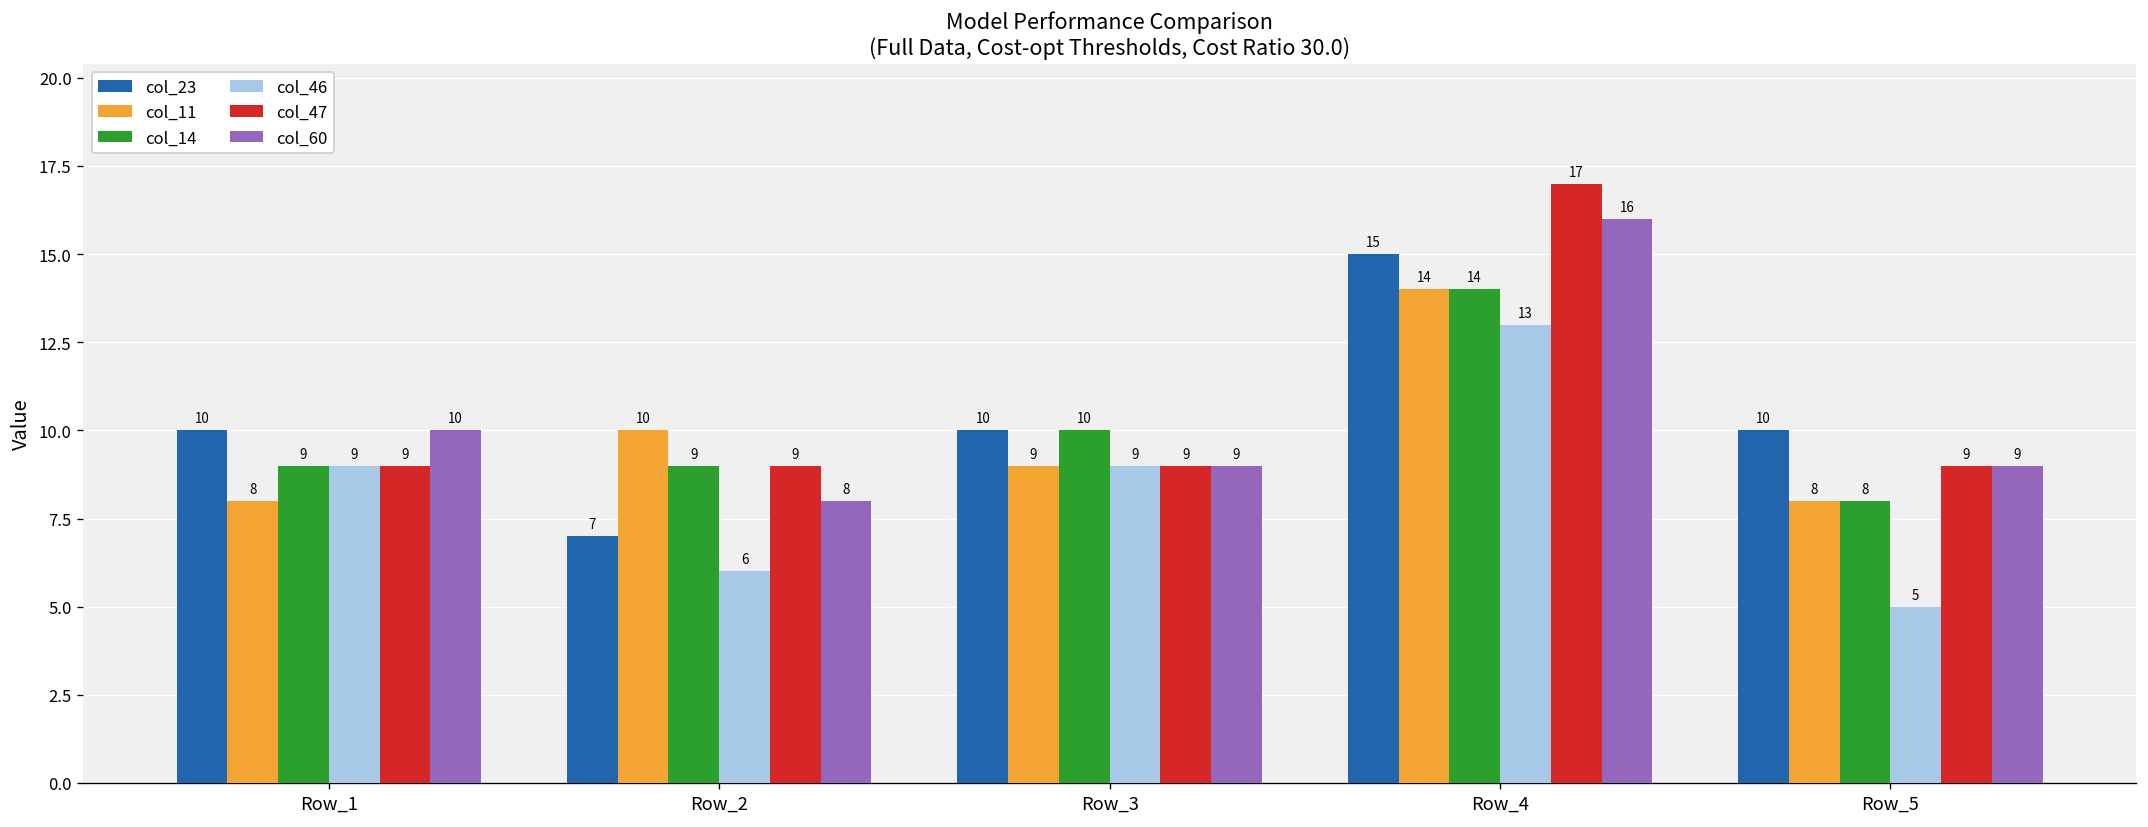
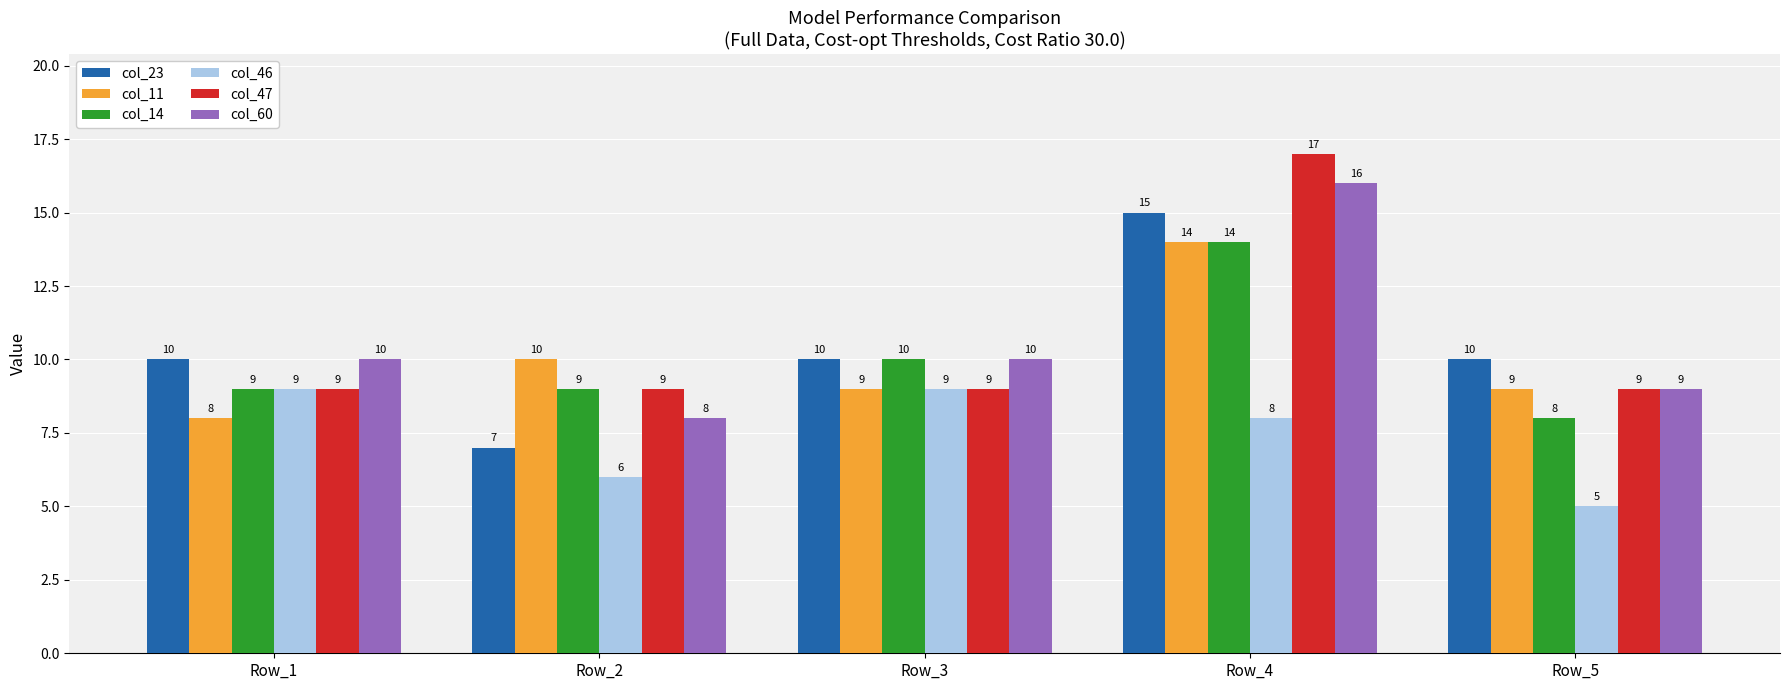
col_60, Row_3: 9 -> 10
col_46, Row_4: 13 -> 8
col_11, Row_5: 8 -> 9
